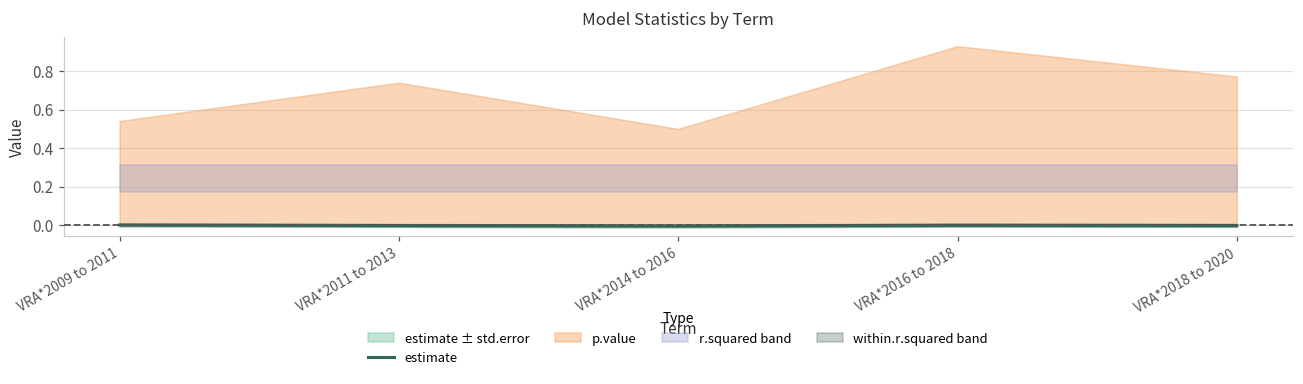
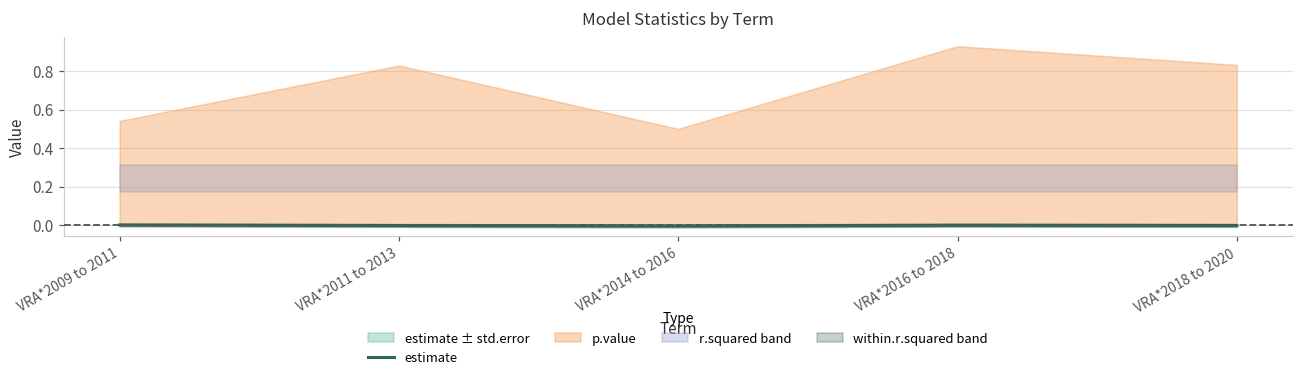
p.value, VRA*2011 to 2013: 0.74 -> 0.83
p.value, VRA*2018 to 2020: 0.77 -> 0.83
